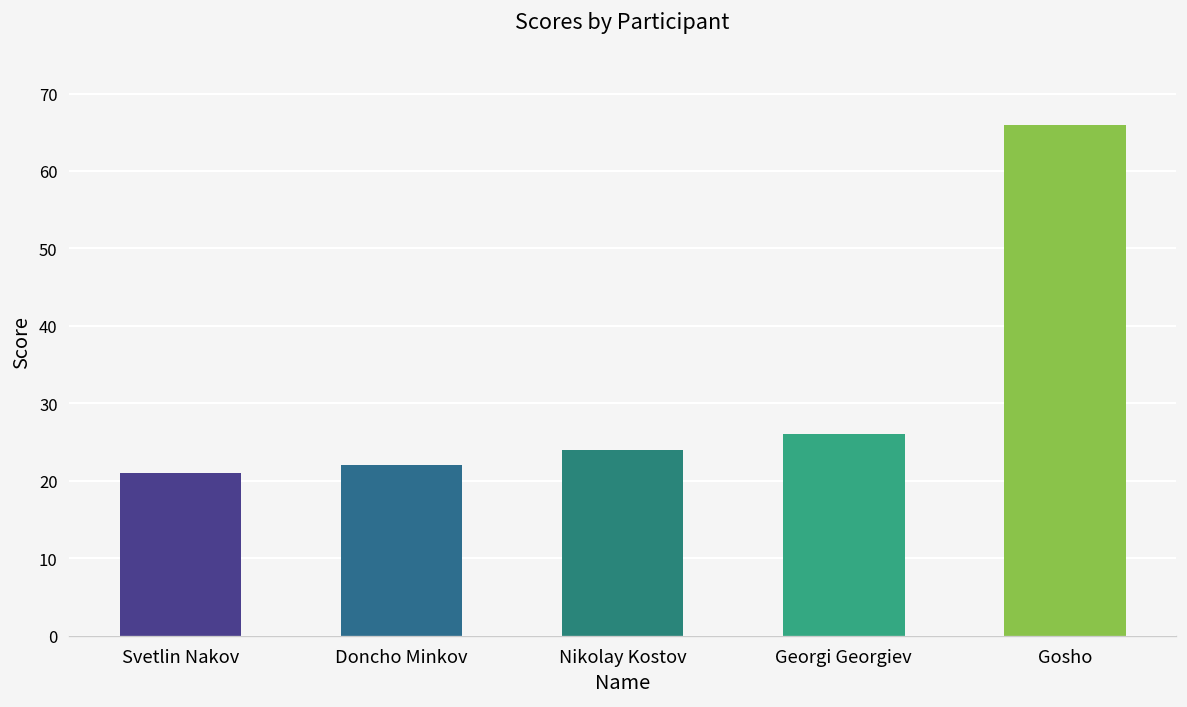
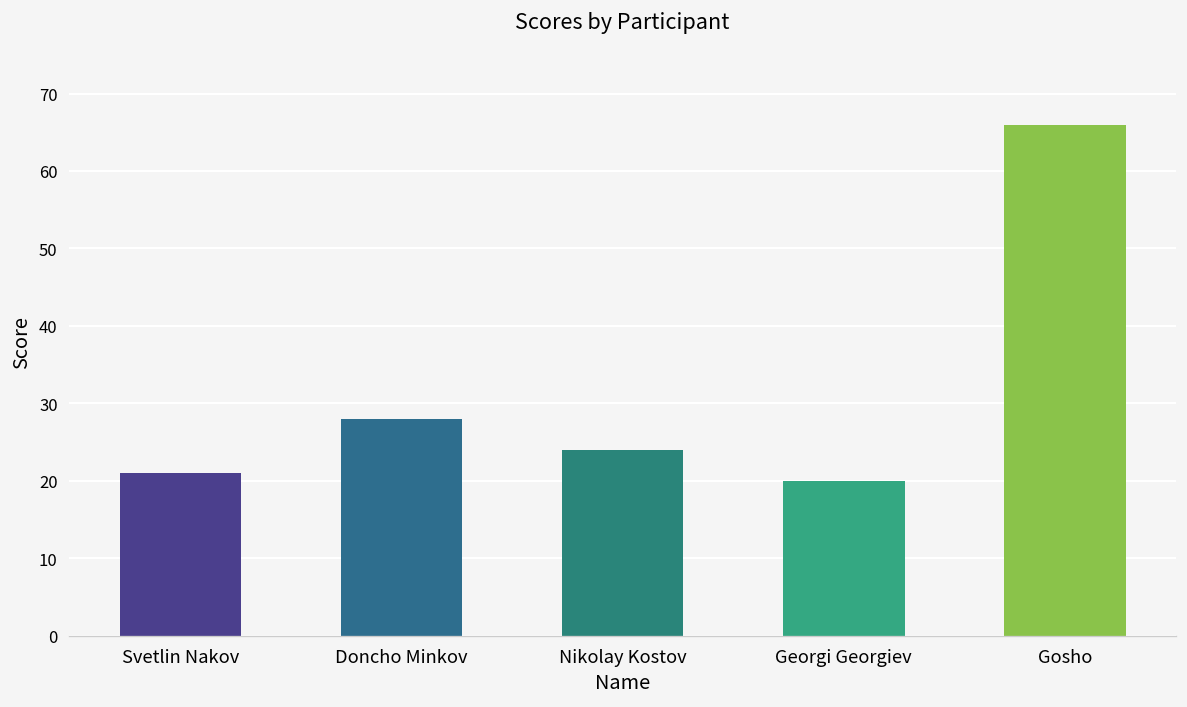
Doncho Minkov: 22 -> 28
Georgi Georgiev: 26 -> 20
